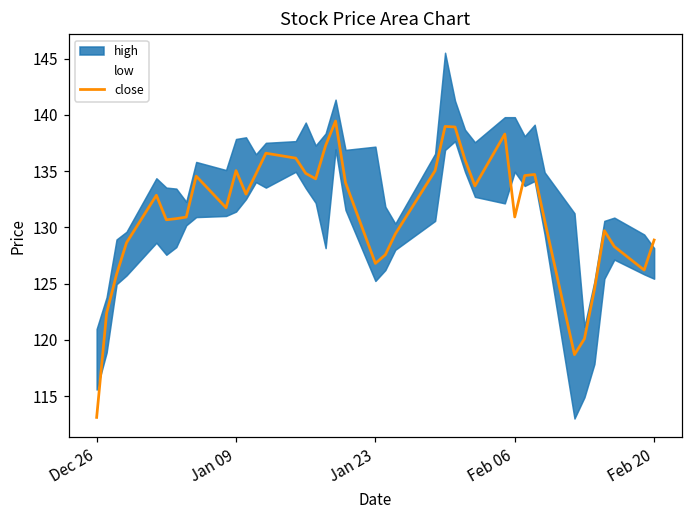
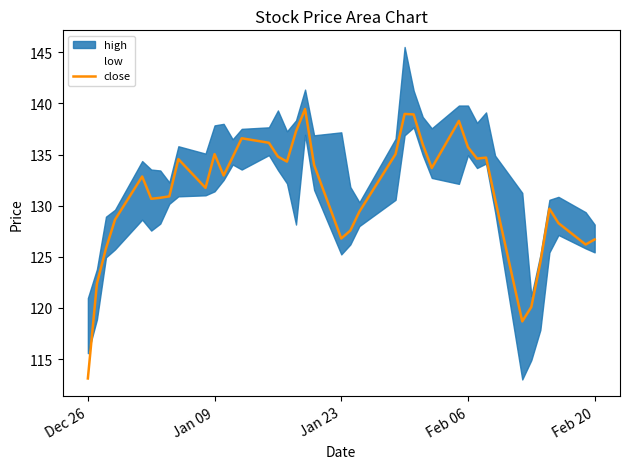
close, Feb 06: 130.9 -> 135.7
close, Feb 20: 128.9 -> 126.7
